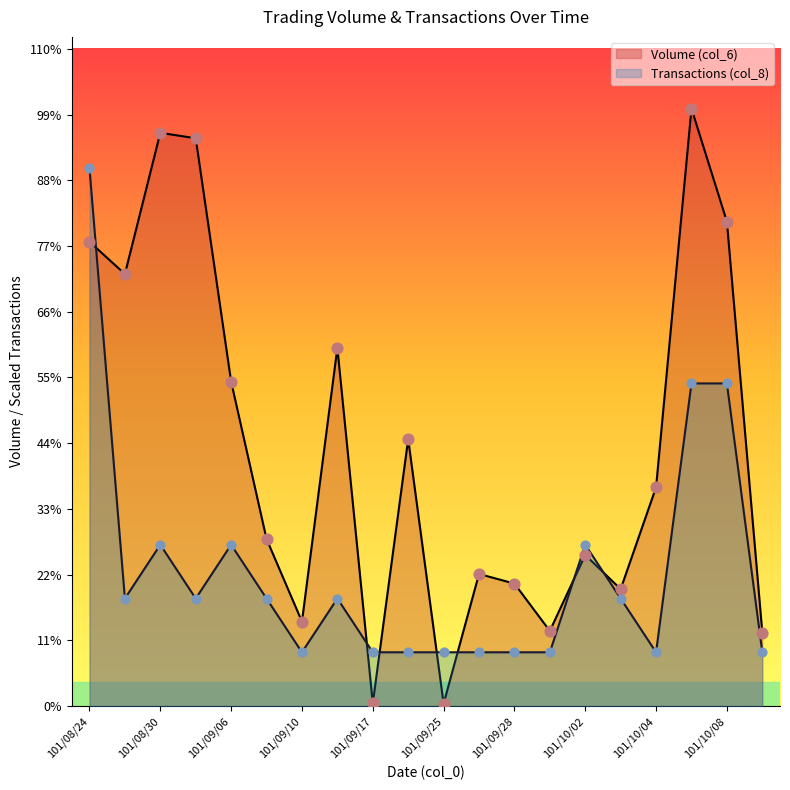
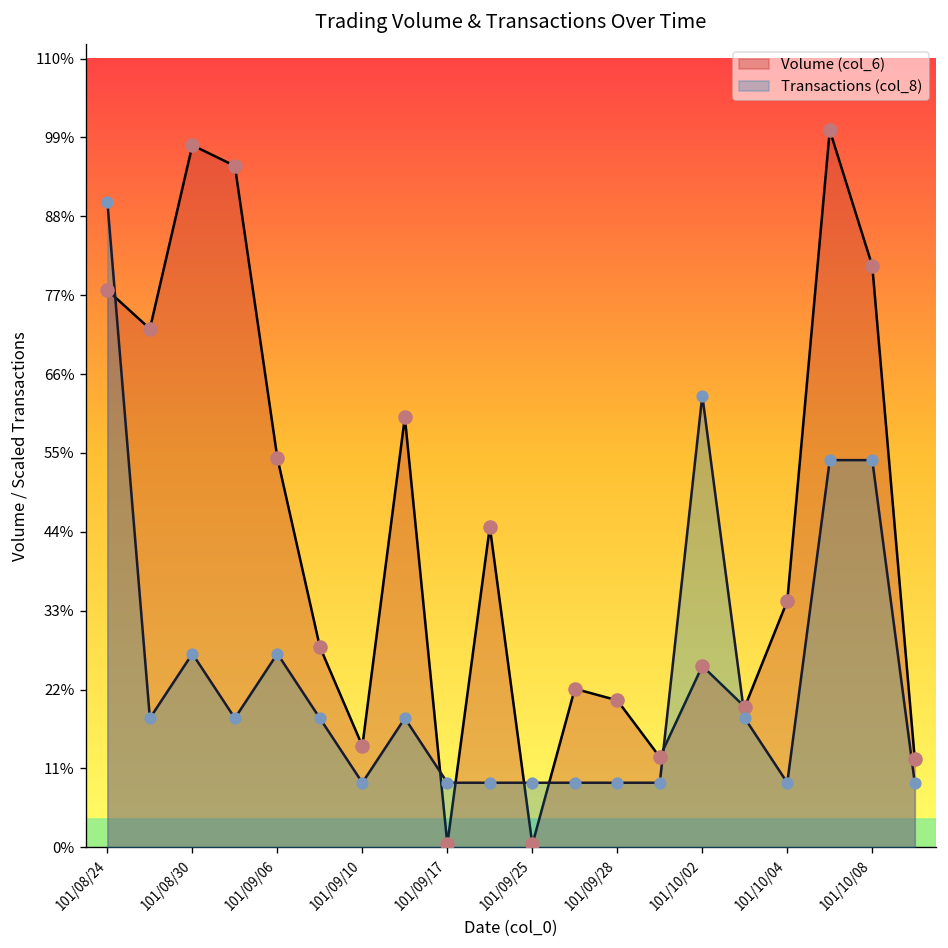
Volume (col_6), 101/08/30: 96% -> 98%
Transactions (col_8), 101/10/02: 27% -> 63%
Volume (col_6), 101/10/04: 37% -> 34%
